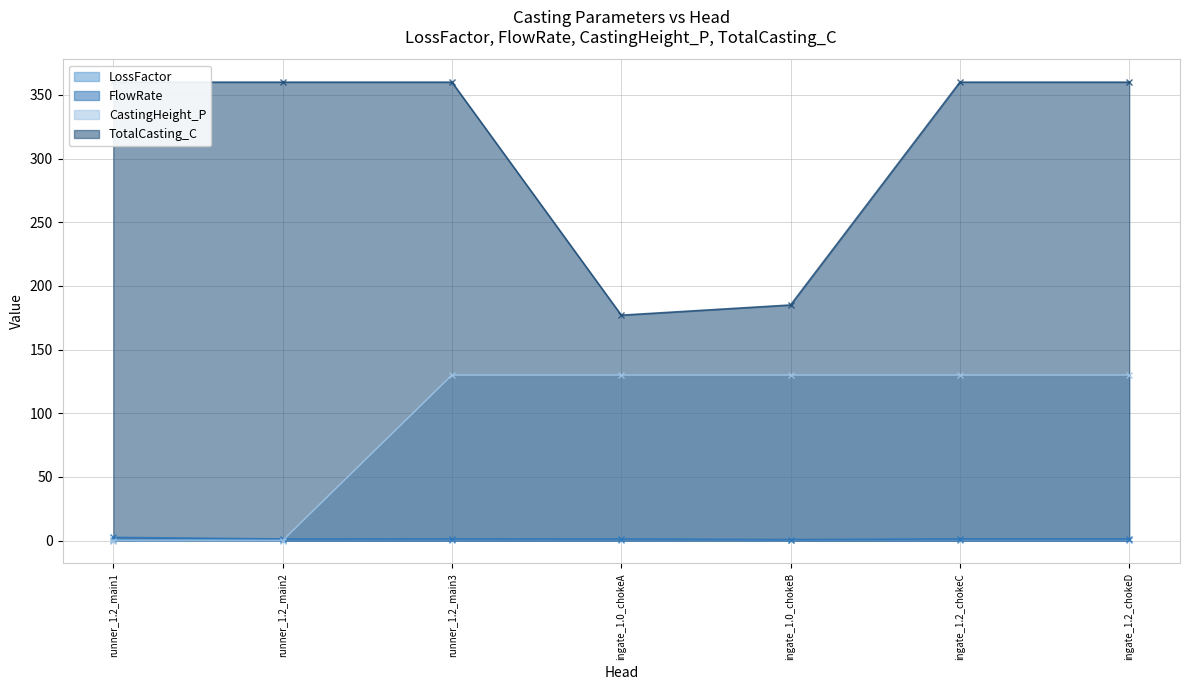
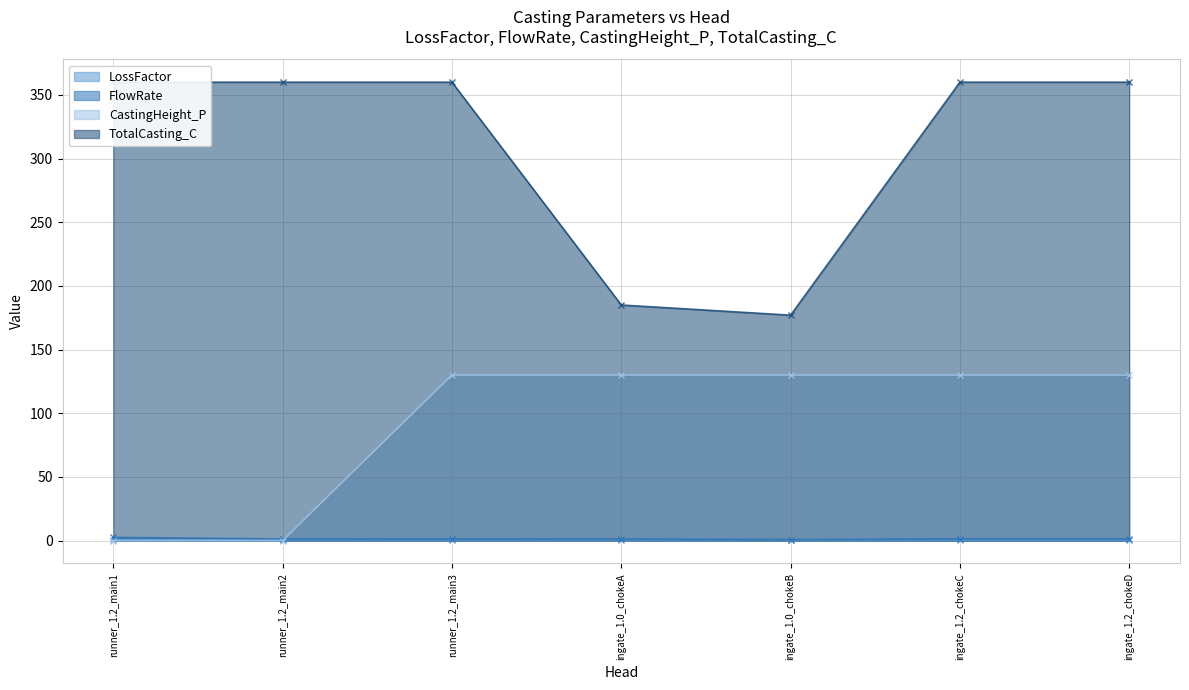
TotalCasting_C, ingate_1.0_chokeA: 177 -> 185
TotalCasting_C, ingate_1.0_chokeB: 185 -> 177
